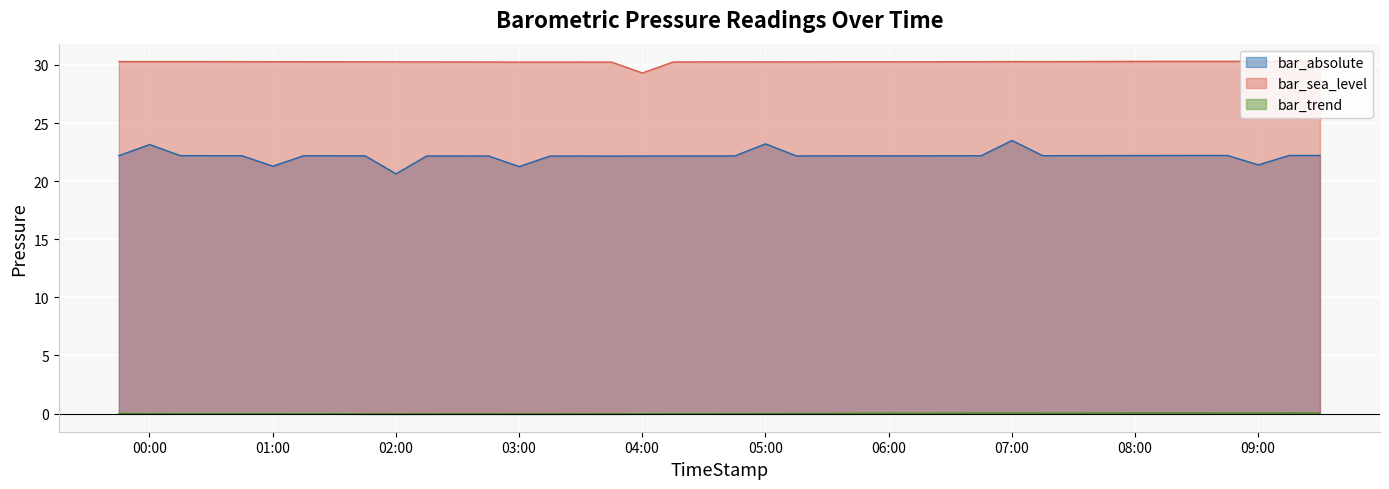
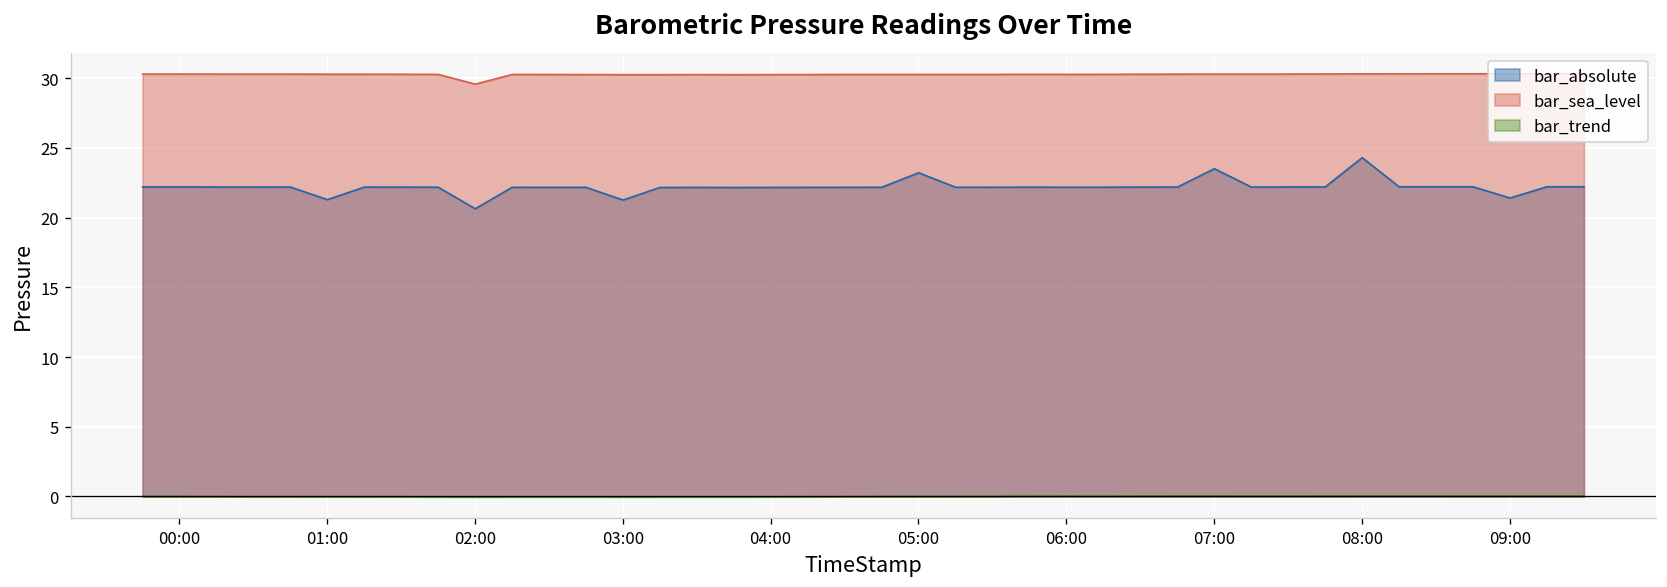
bar_absolute, 00:00: 23.1 -> 22.2
bar_sea_level, 02:00: 30.3 -> 29.6
bar_sea_level, 04:00: 29.3 -> 30.3
bar_absolute, 08:00: 22.2 -> 24.3
